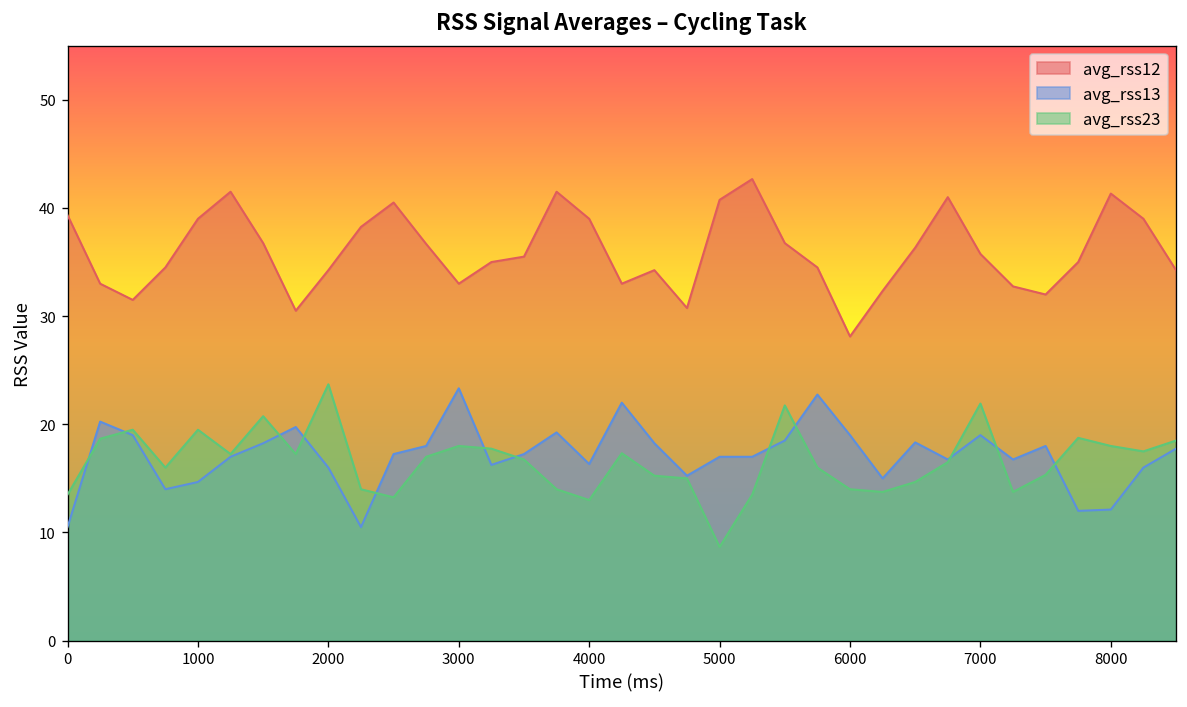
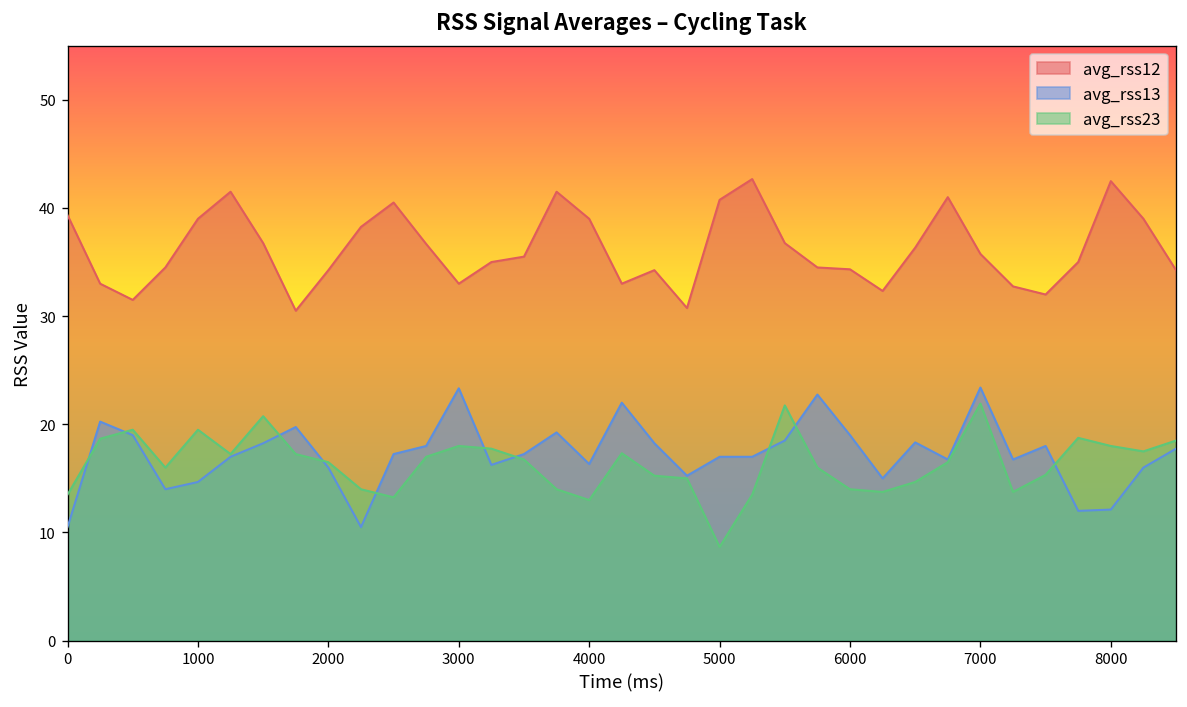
avg_rss23, 2000: 24 -> 17
avg_rss12, 6000: 28 -> 34
avg_rss13, 7000: 19 -> 23
avg_rss12, 8000: 41 -> 42
